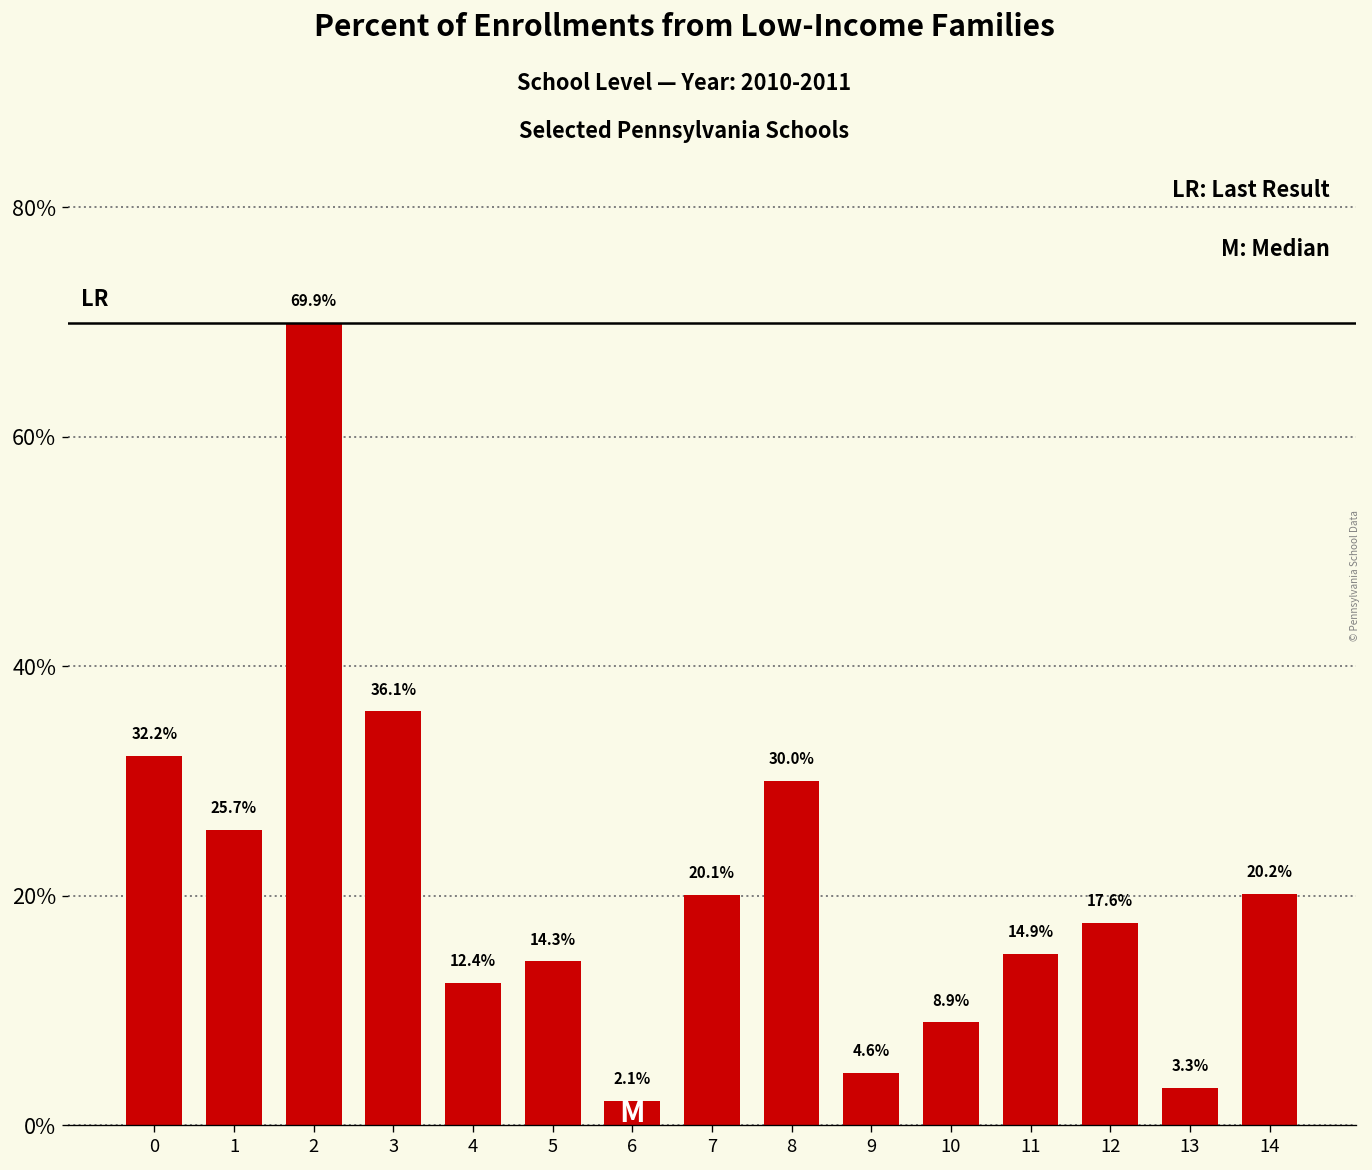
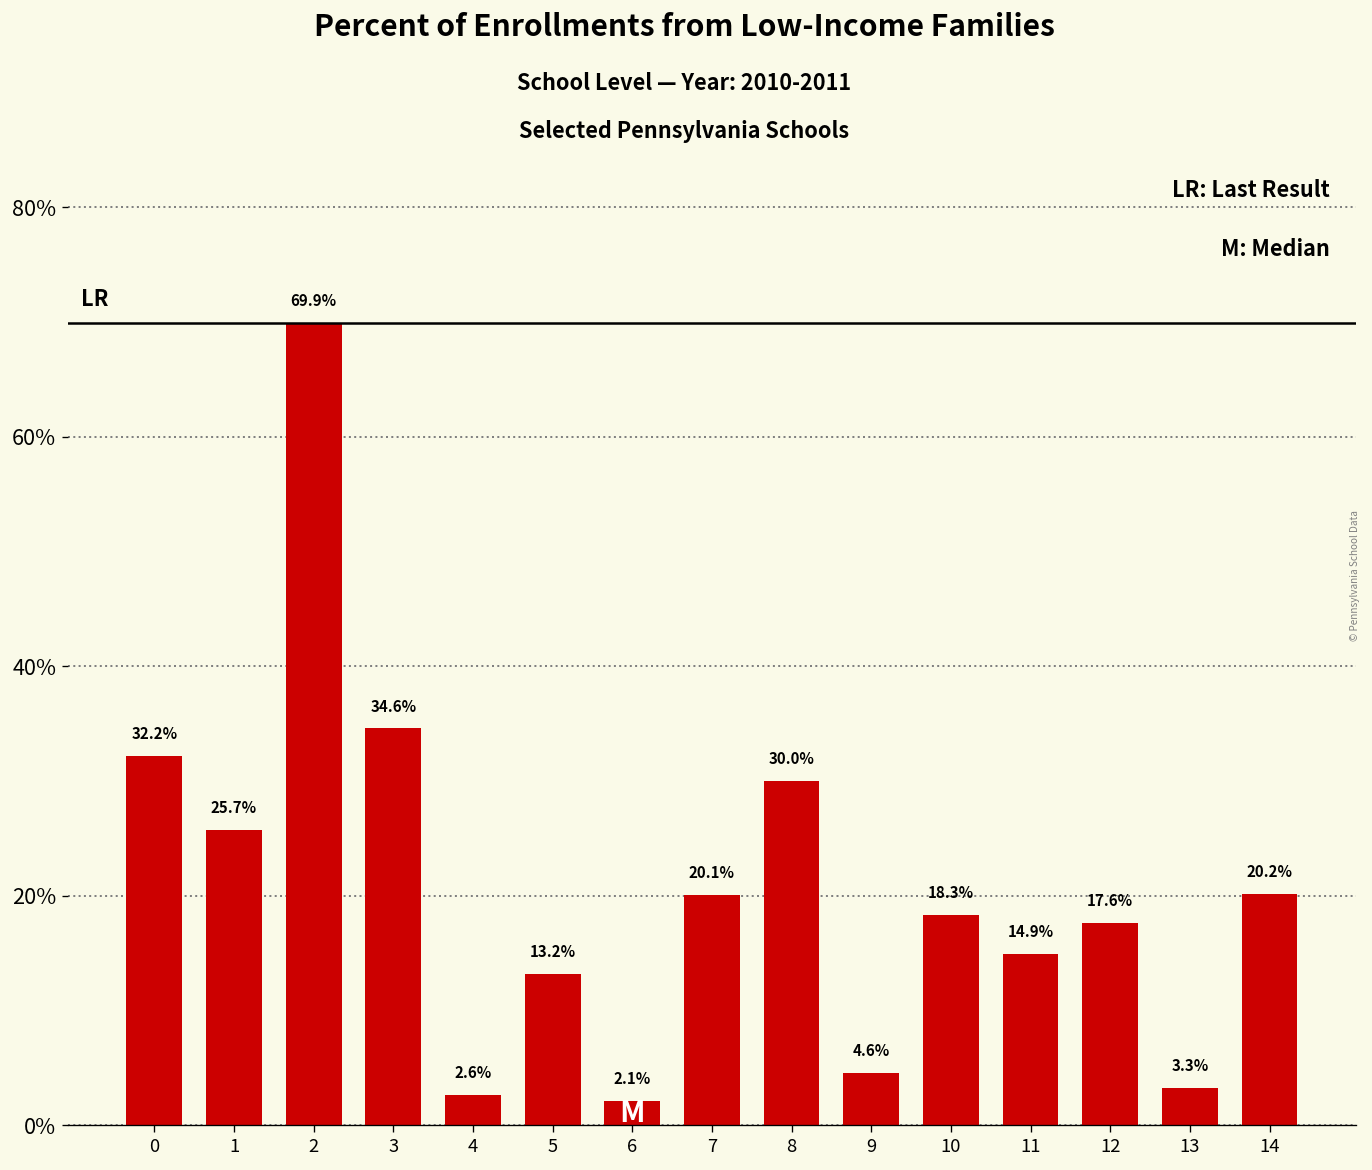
3: 36.1% -> 34.6%
4: 12.4% -> 2.6%
5: 14.3% -> 13.2%
10: 8.9% -> 18.3%
